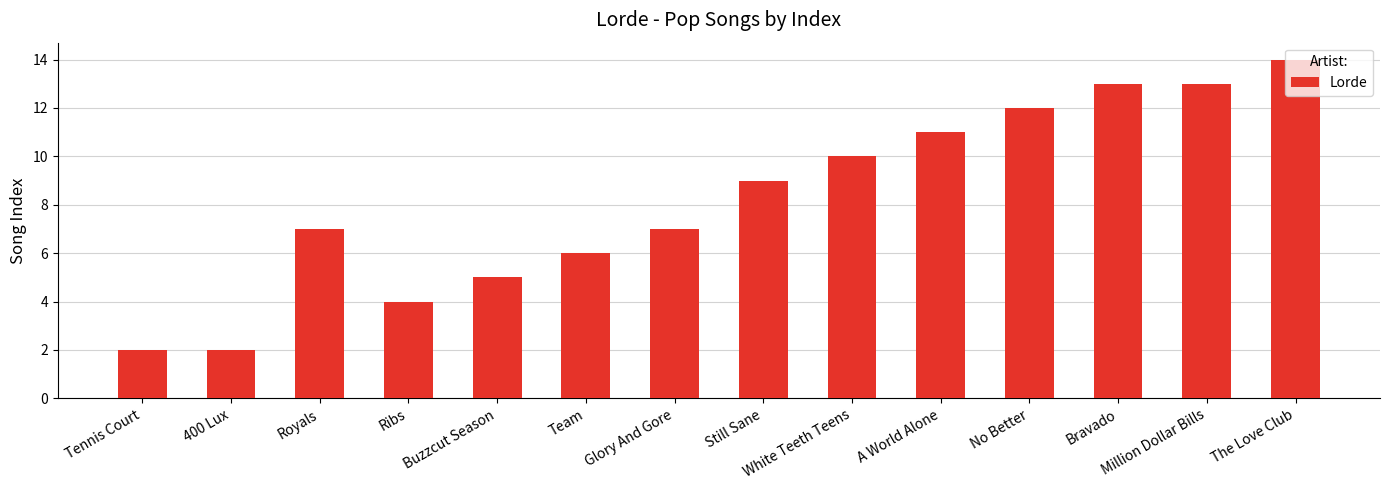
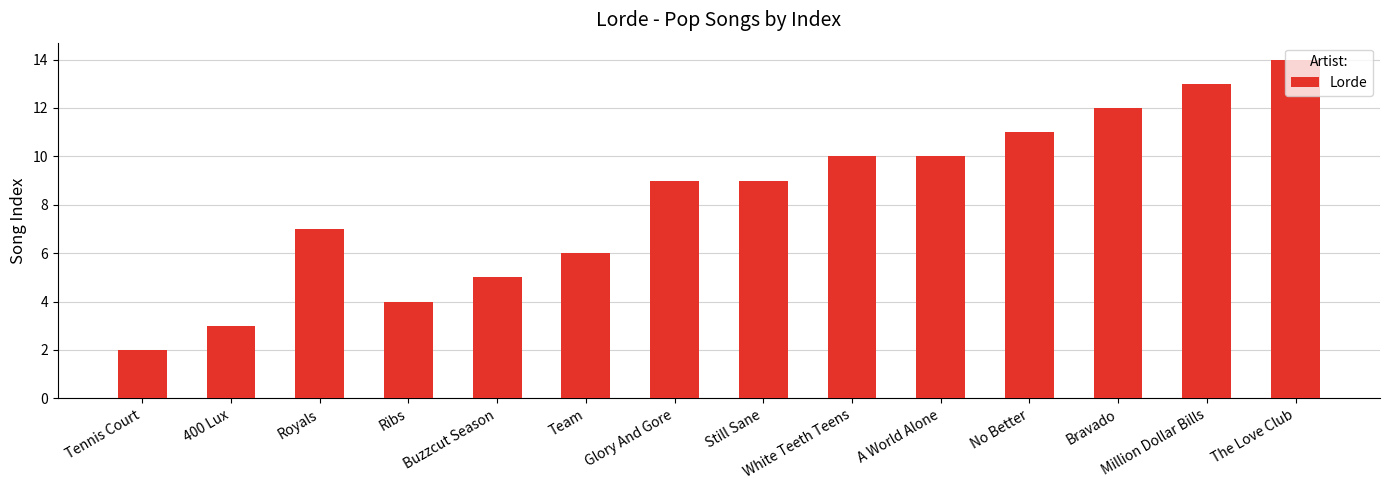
400 Lux: 2 -> 3
Glory And Gore: 7 -> 9
A World Alone: 11 -> 10
No Better: 12 -> 11
Bravado: 13 -> 12
